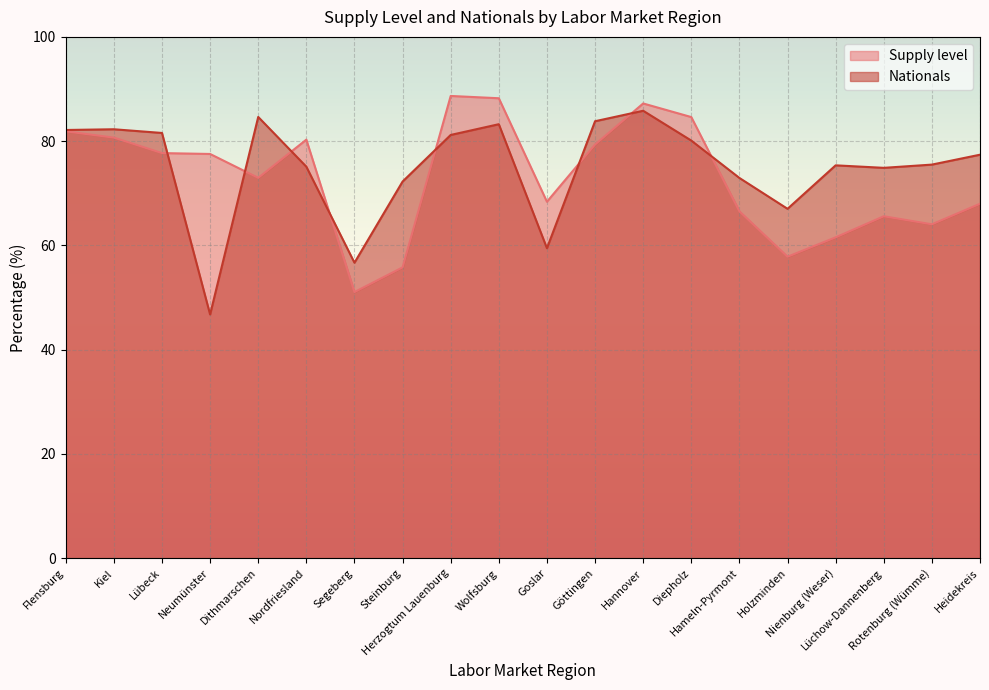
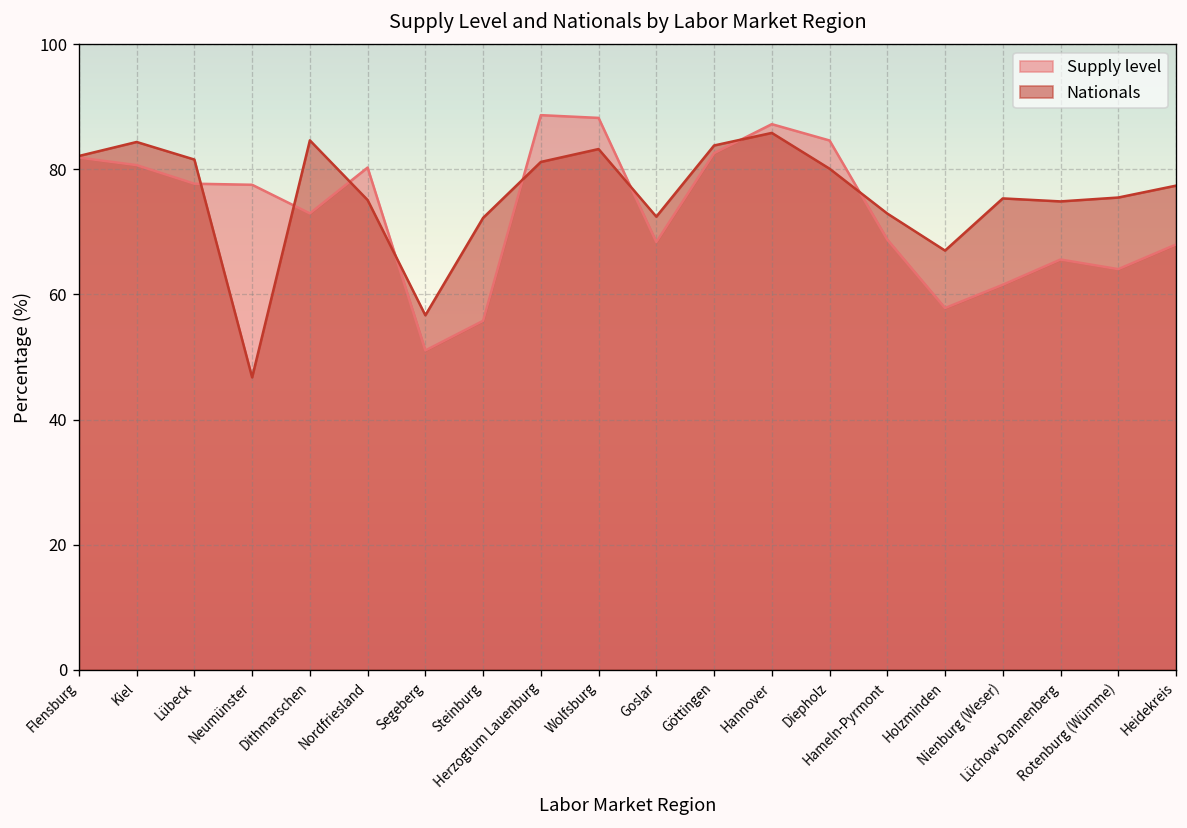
Nationals, Kiel: 82 -> 84
Nationals, Goslar: 59 -> 72
Supply level, Göttingen: 79 -> 83
Supply level, Hameln-Pyrmont: 67 -> 69
